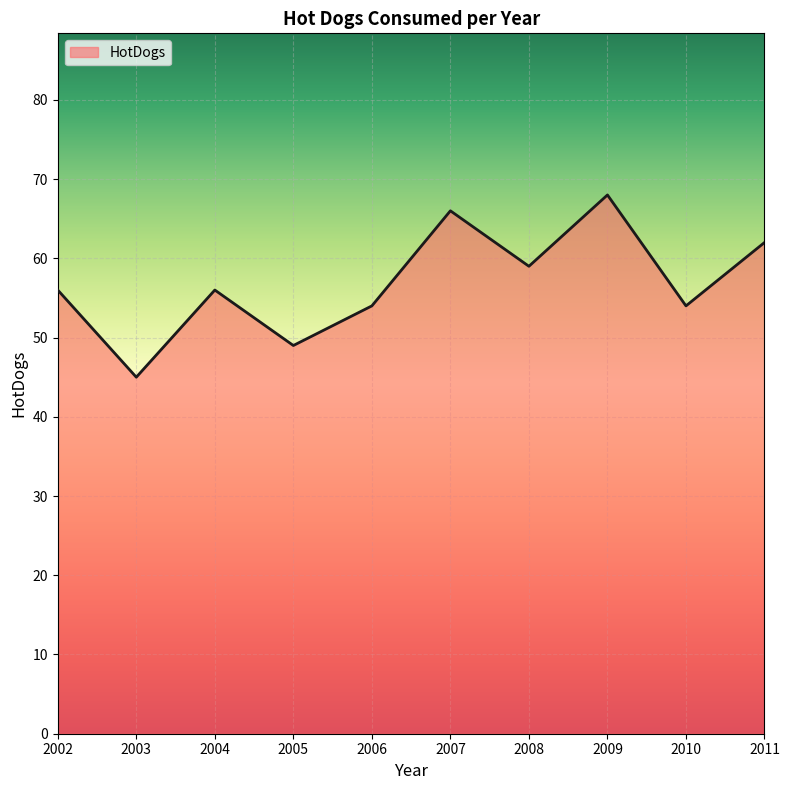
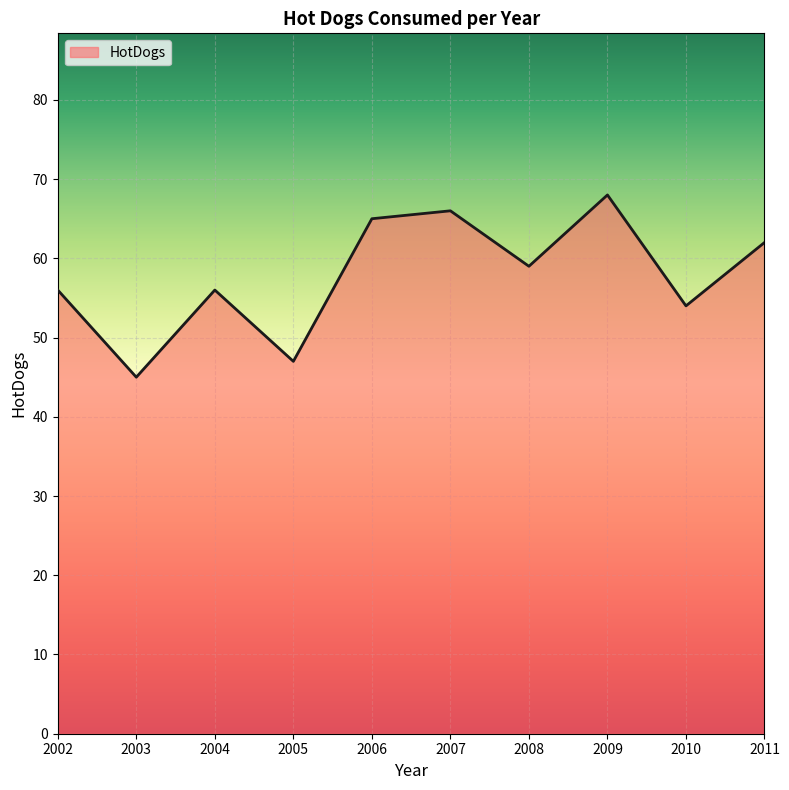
2005: 49 -> 47
2006: 54 -> 65
